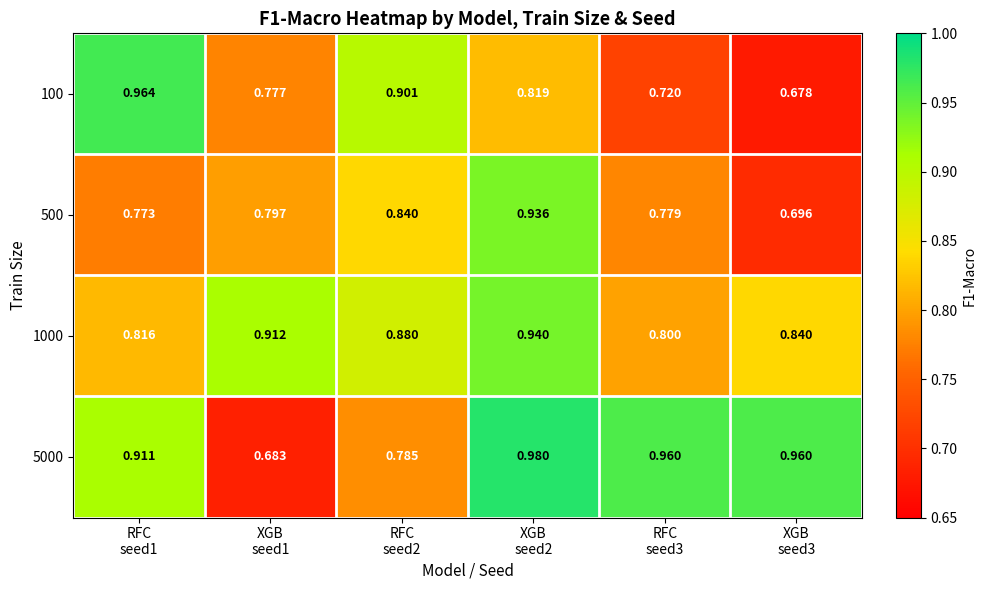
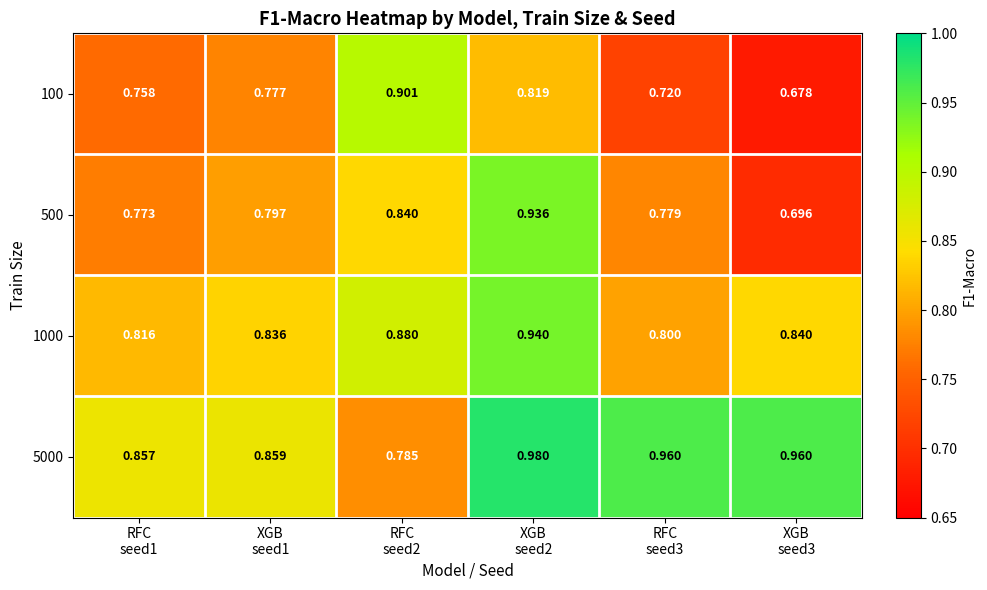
100, RFC seed1: 0.964 -> 0.758
1000, XGB seed1: 0.912 -> 0.836
5000, RFC seed1: 0.911 -> 0.857
5000, XGB seed1: 0.683 -> 0.859
